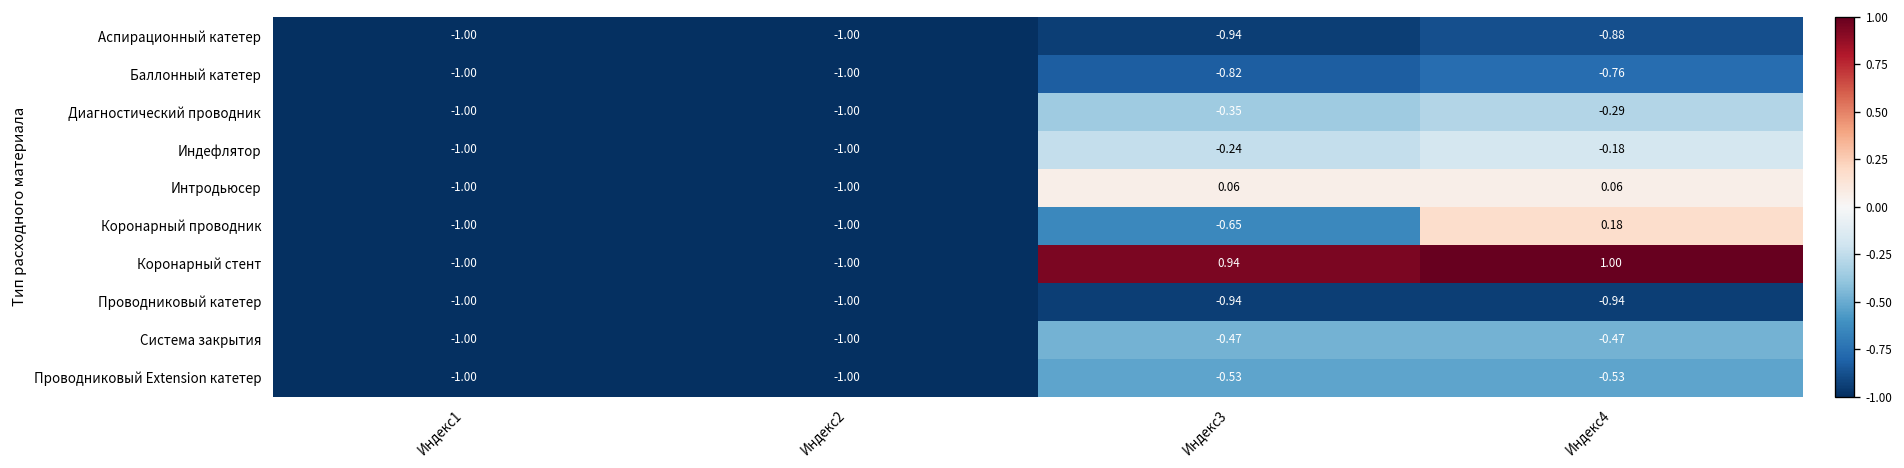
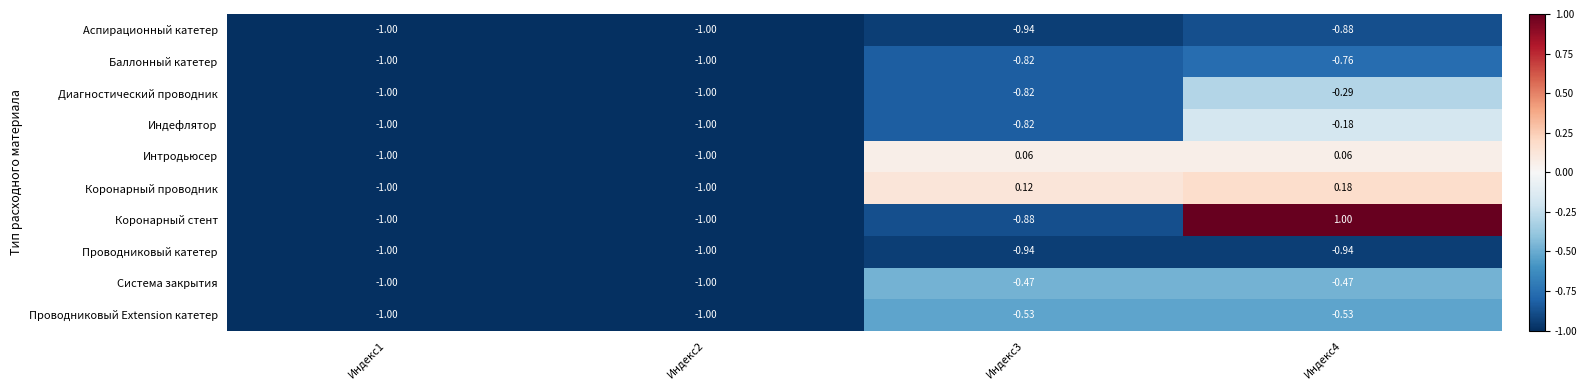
Диагностический проводник, Индекс3: -0.35 -> -0.82
Индефлятор, Индекс3: -0.24 -> -0.82
Коронарный проводник, Индекс3: -0.65 -> 0.12
Коронарный стент, Индекс3: 0.94 -> -0.88
